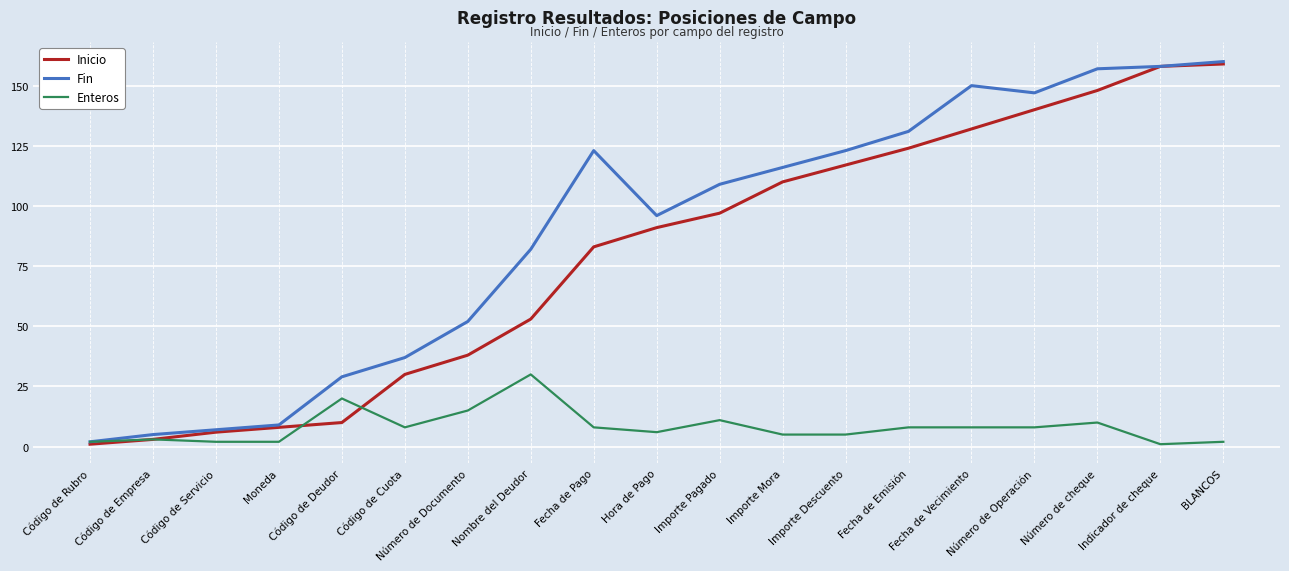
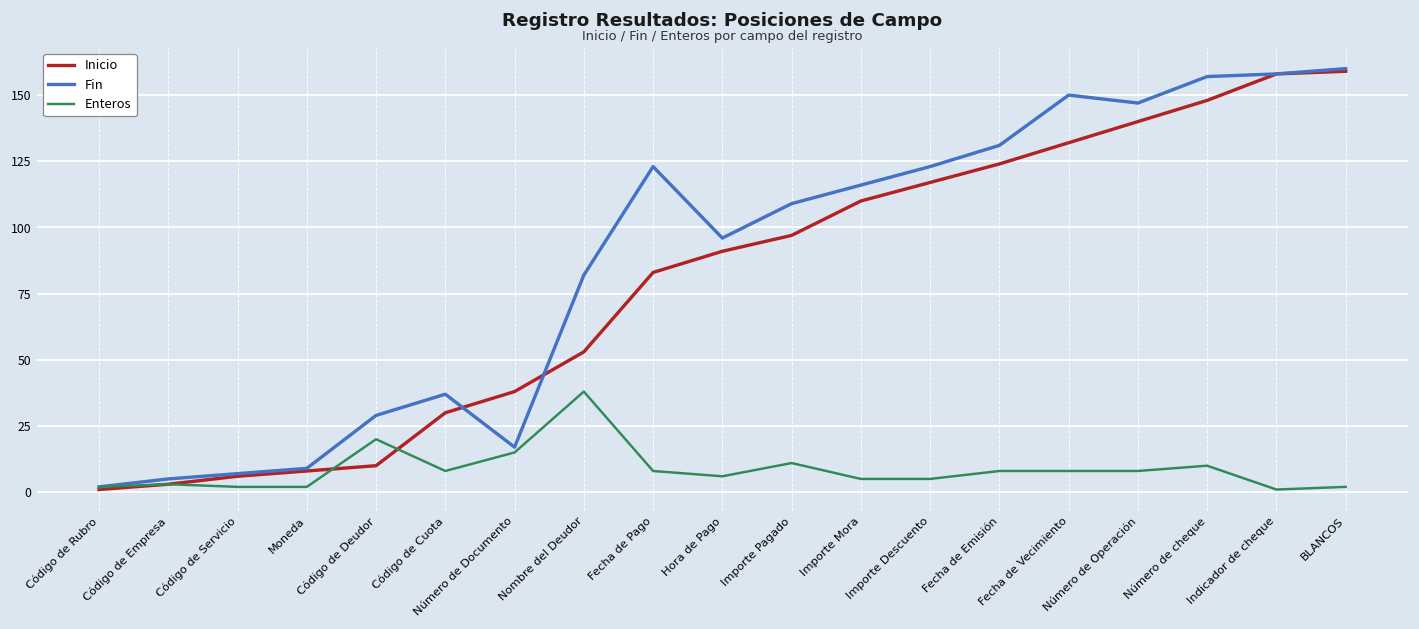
Fin, Número de Documento: 52 -> 17
Enteros, Nombre del Deudor: 30 -> 38
